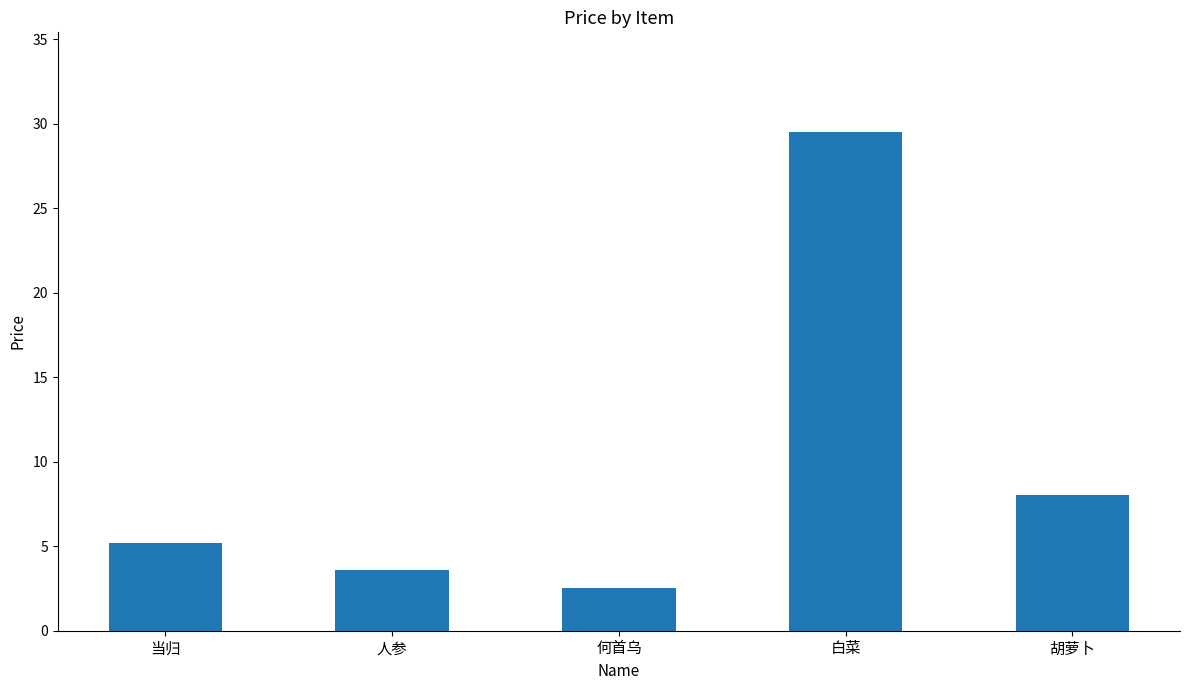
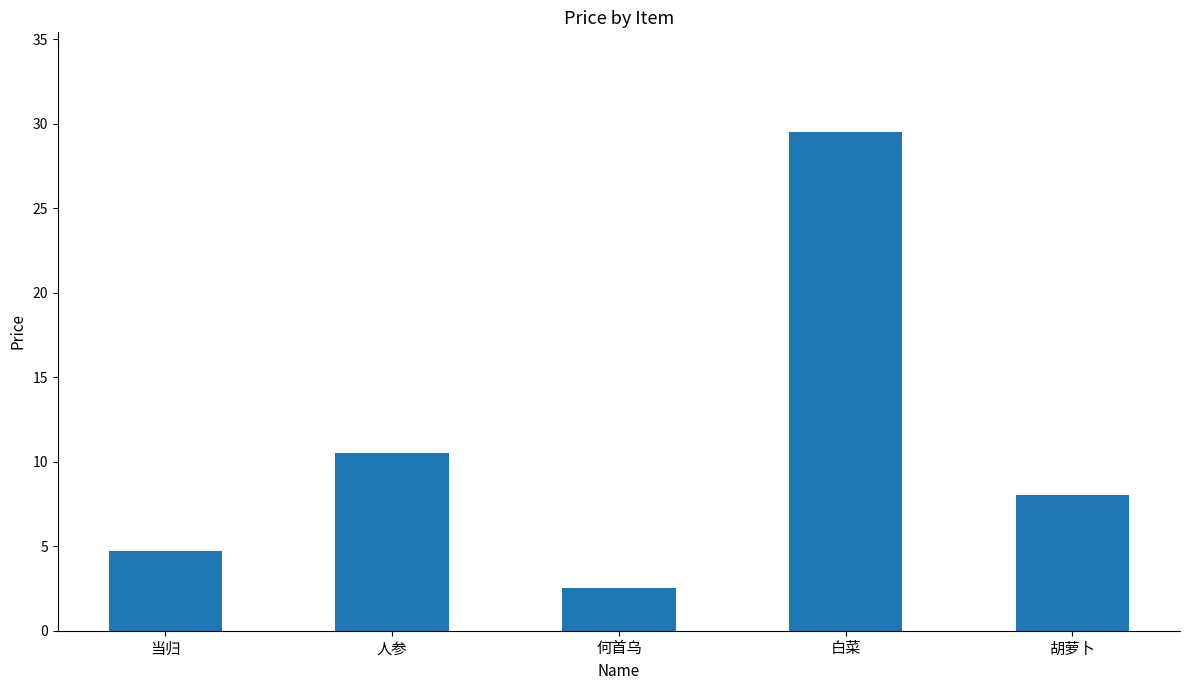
当归: 5.2 -> 4.7
人参: 3.6 -> 10.5
